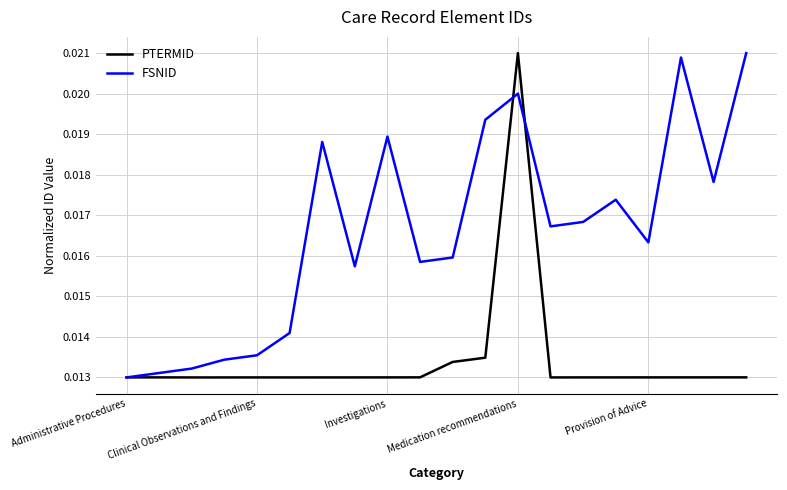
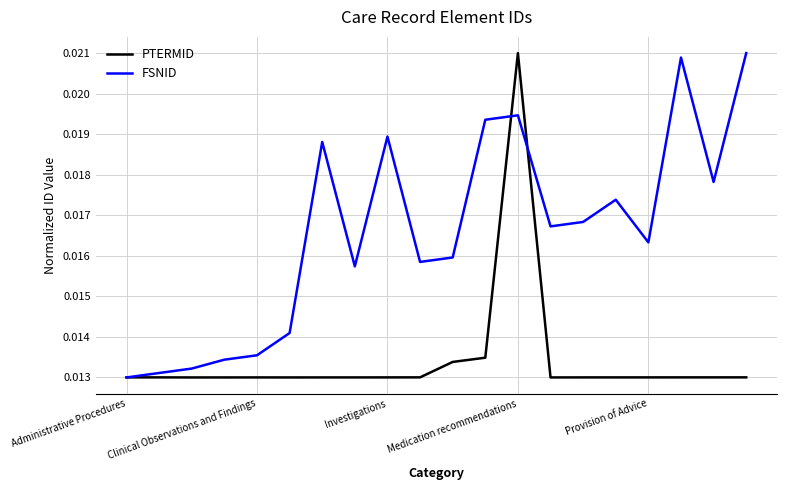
FSNID, Medication recommendations: 0.0200 -> 0.0195
